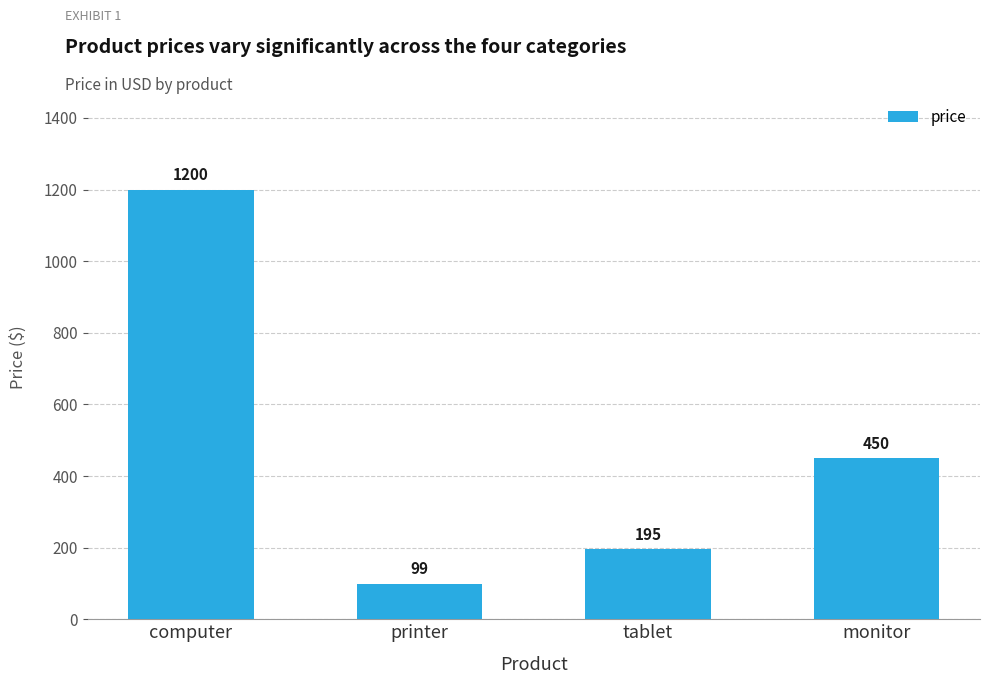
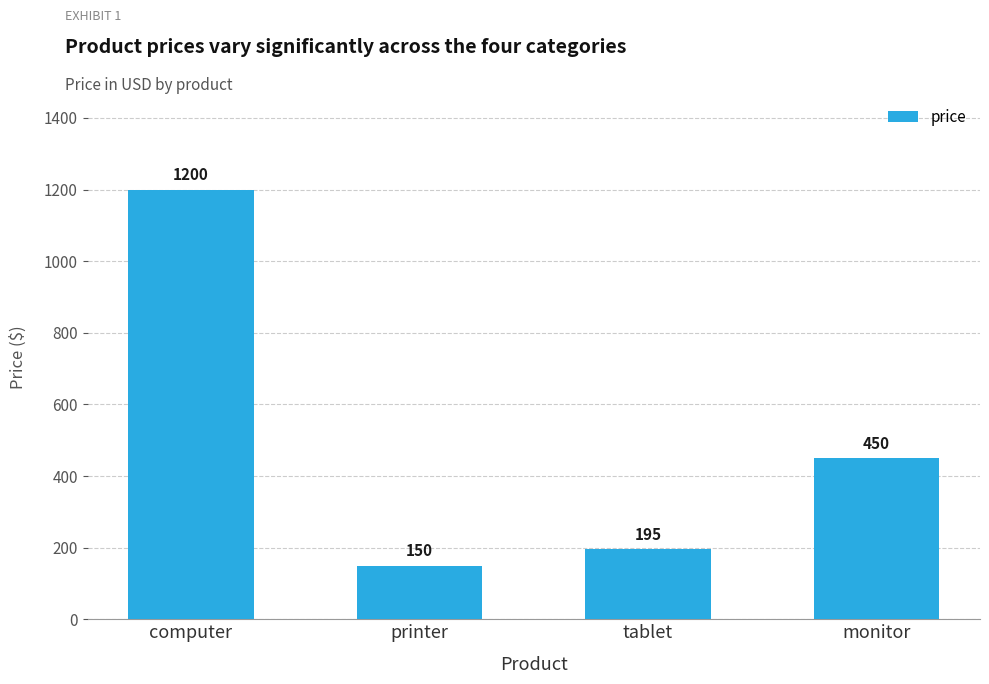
printer: 99 -> 150
